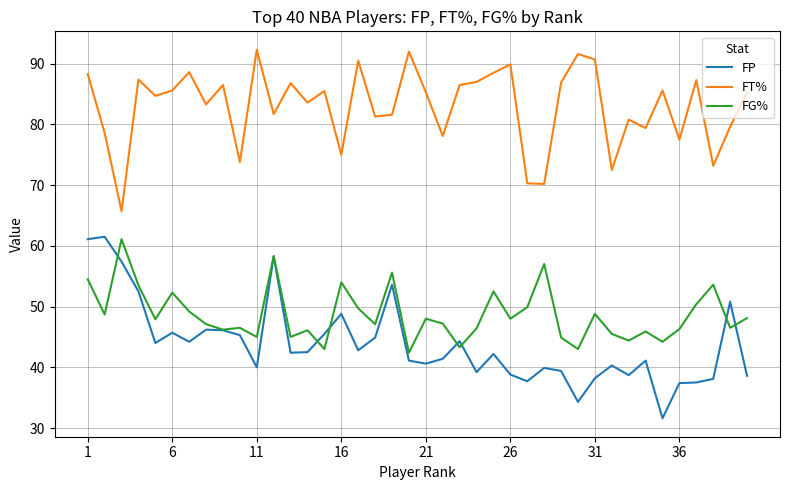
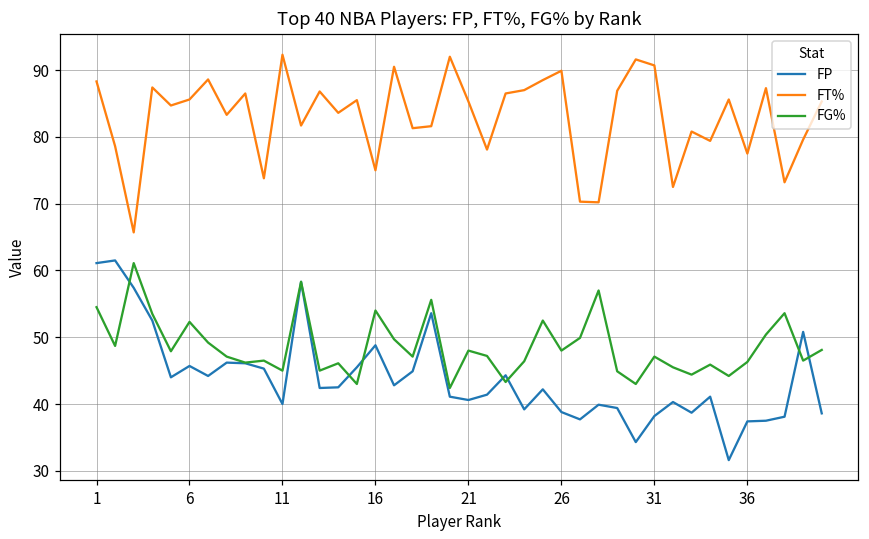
FG%, 31: 49 -> 47
